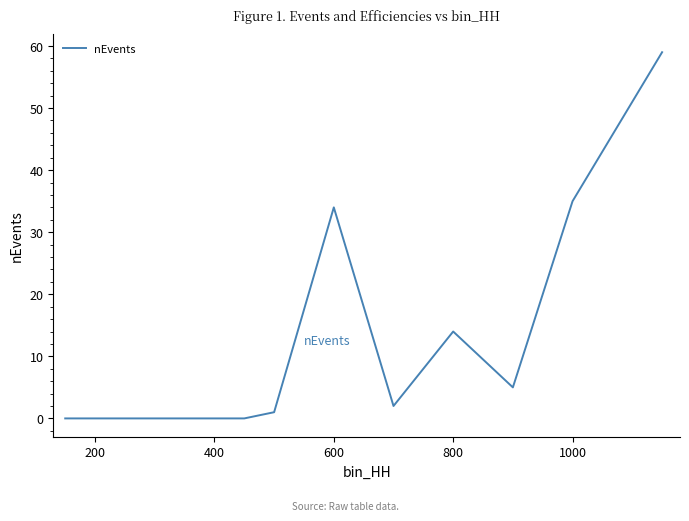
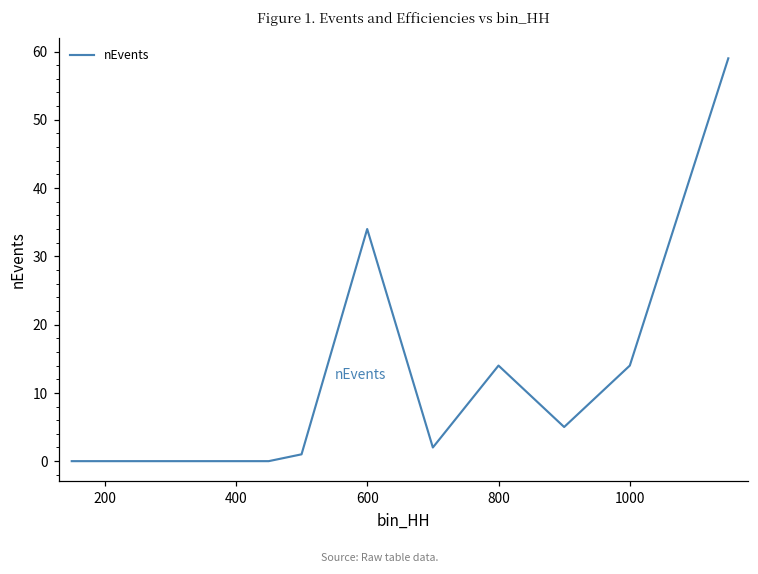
1000: 35 -> 14
